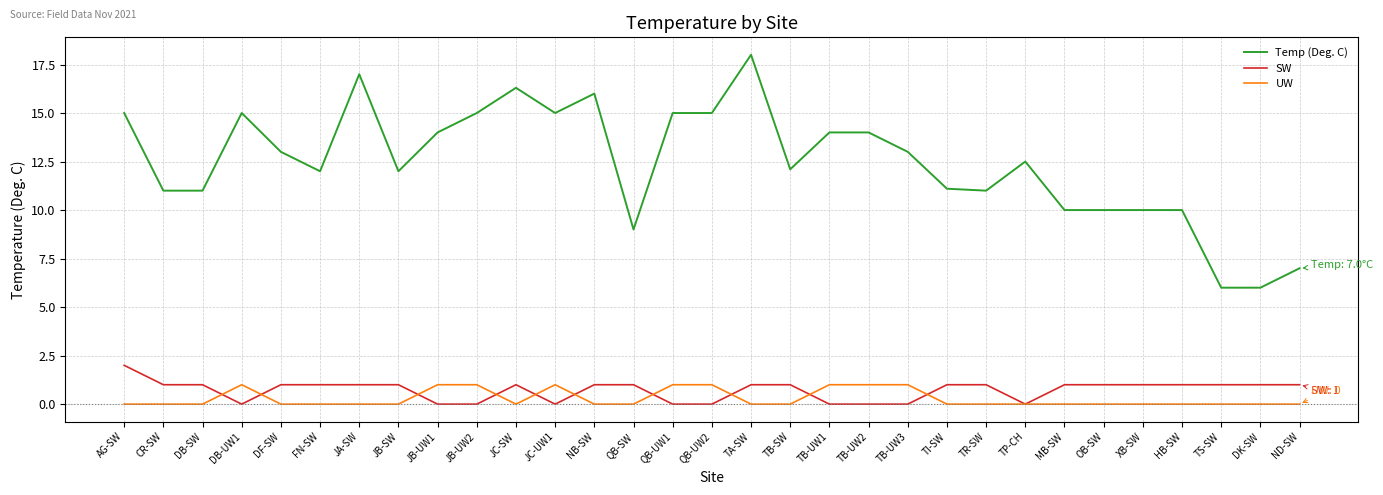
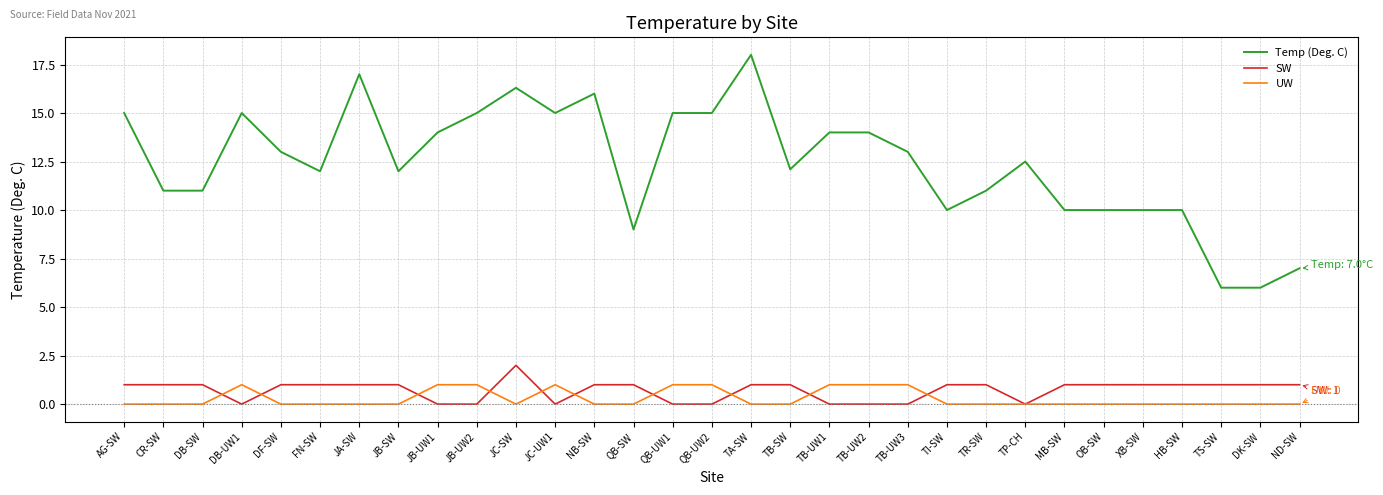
SW, AG-SW: 2 -> 1
SW, JC-SW: 1 -> 2
Temp (Deg. C), TI-SW: 11.1 -> 10.0
